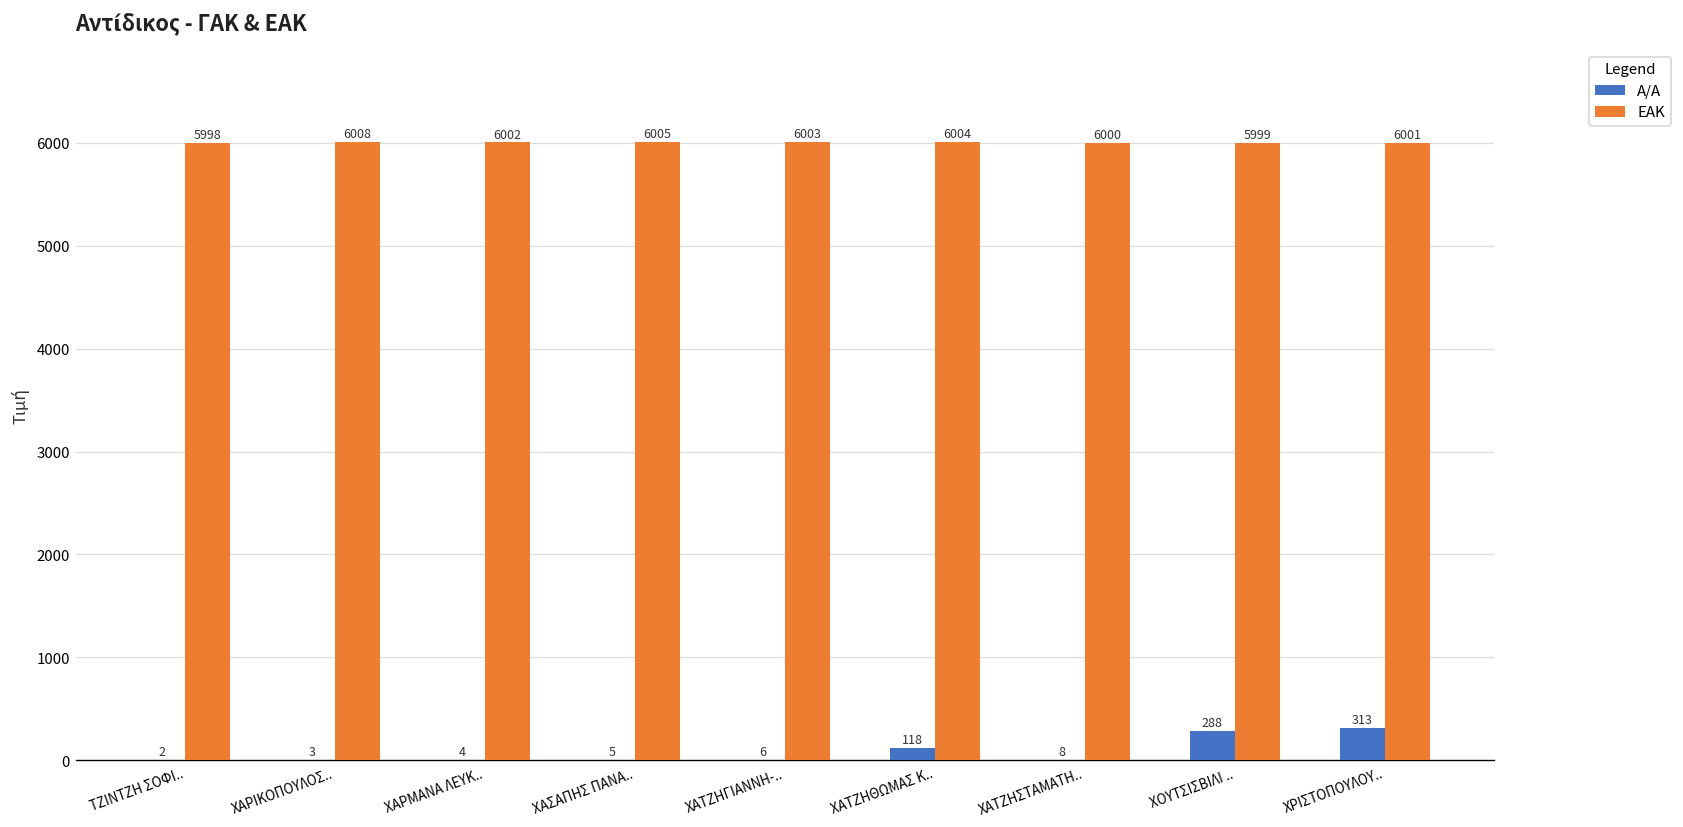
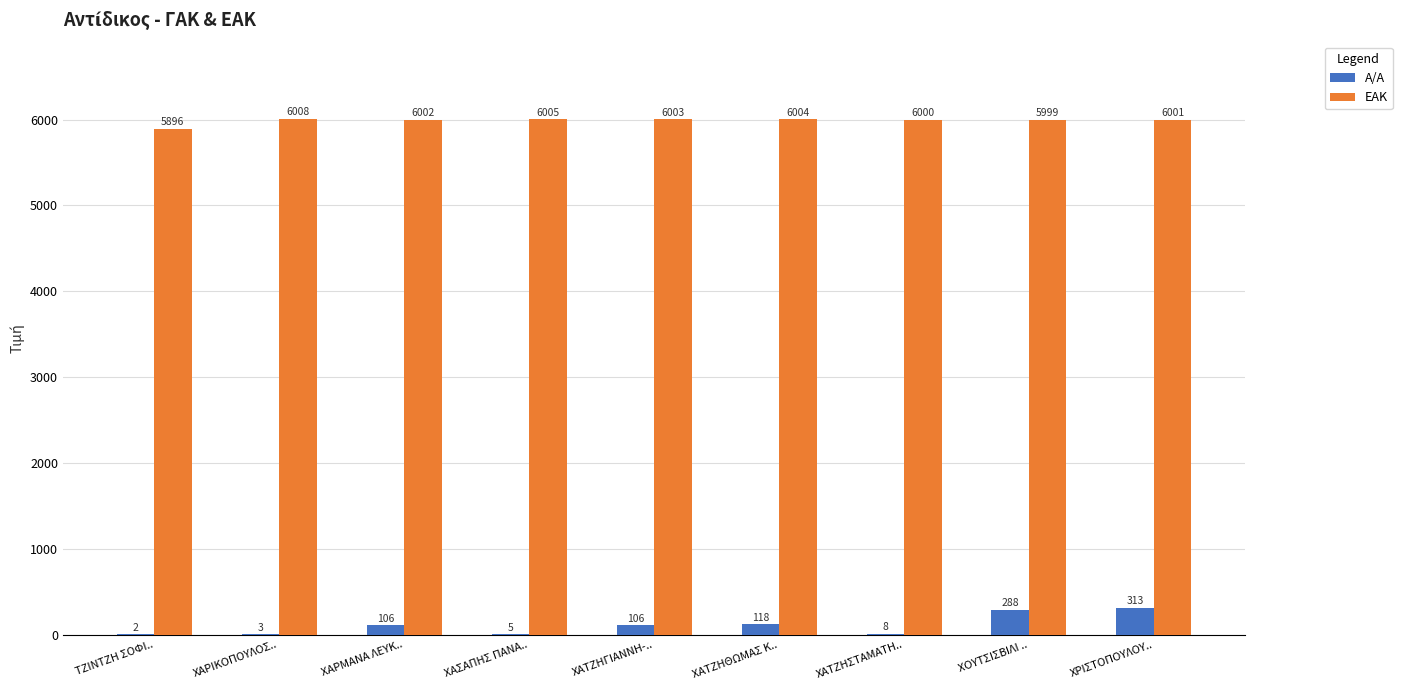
ΕΑΚ, ΤΖΙΝΤΖΗ ΣΟΦΙ..: 5998 -> 5896
A/A, ΧΑΡΜΑΝΑ ΛΕΥΚ..: 4 -> 106
A/A, ΧΑΤΖΗΓΙΑΝΝΗ-..: 6 -> 106
